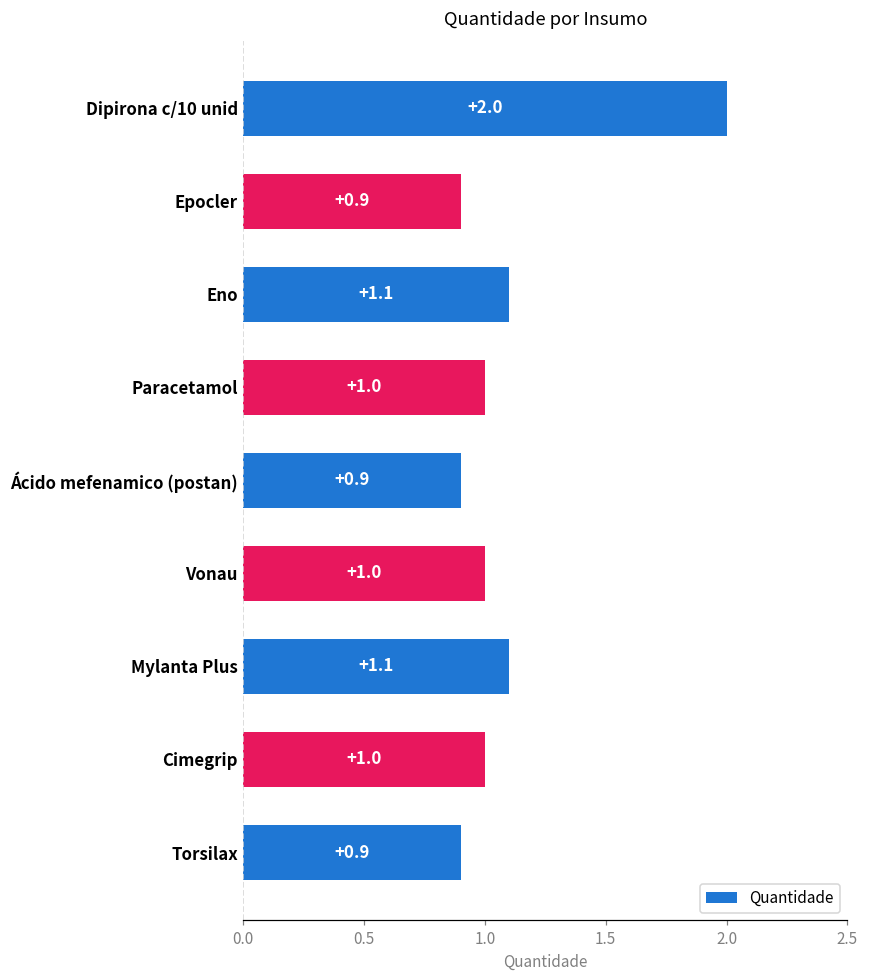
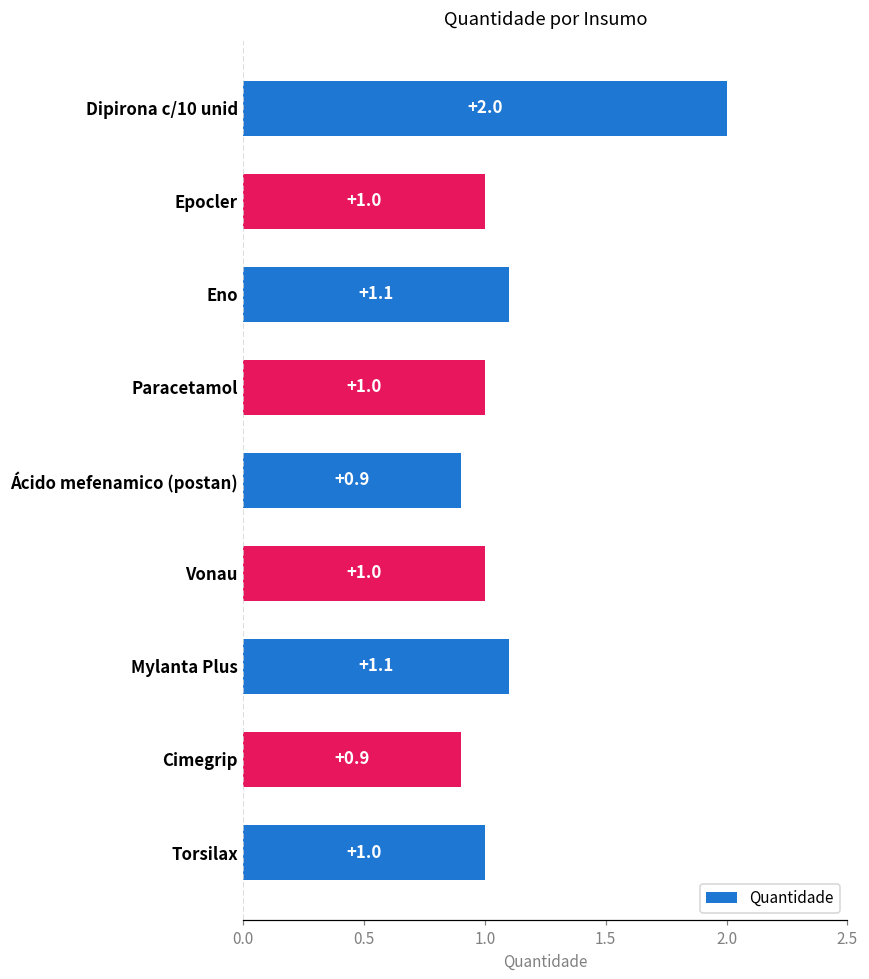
Epocler: +0.9 -> +1.0
Cimegrip: +1.0 -> +0.9
Torsilax: +0.9 -> +1.0
